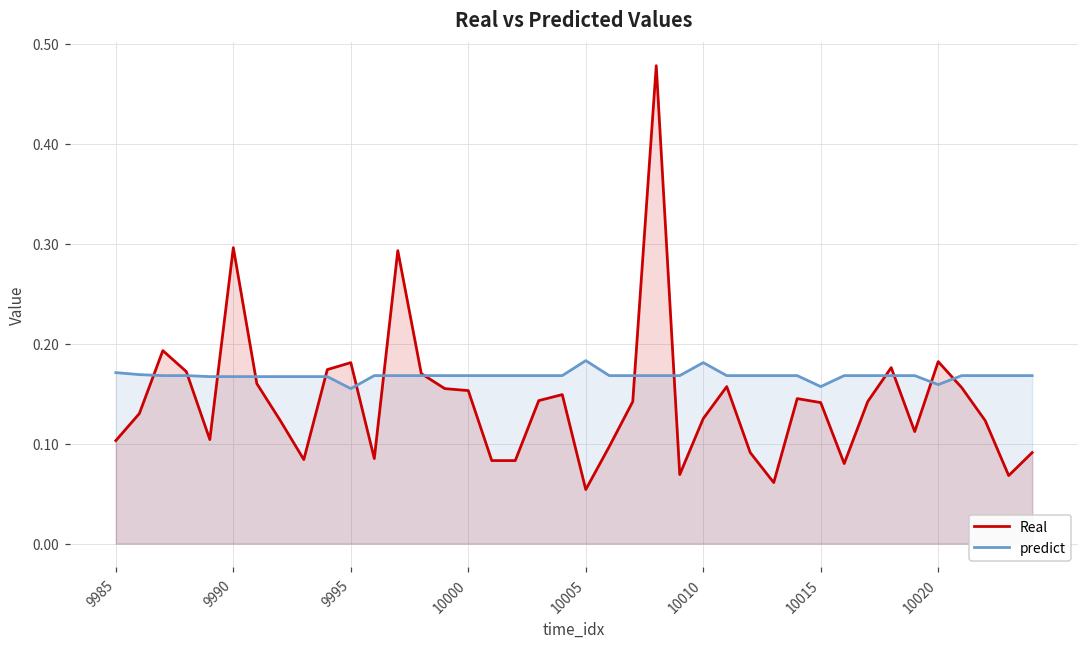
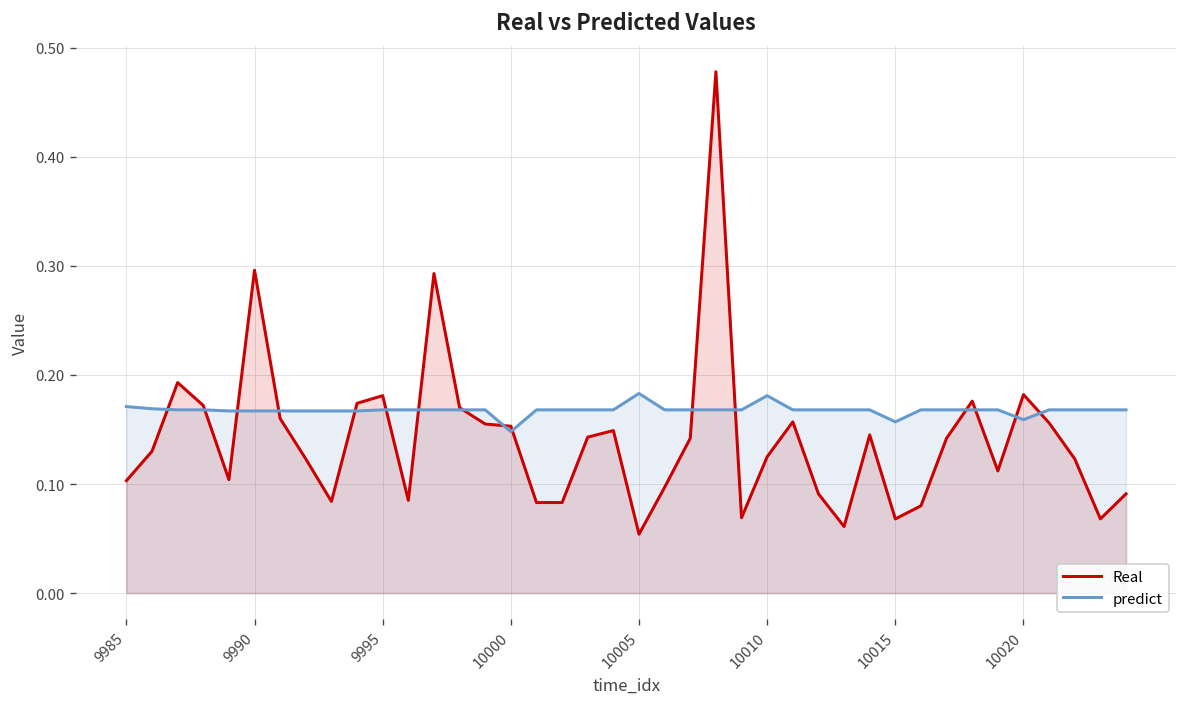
predict, 9995: 0.16 -> 0.17
predict, 10000: 0.17 -> 0.15
Real, 10015: 0.14 -> 0.07
